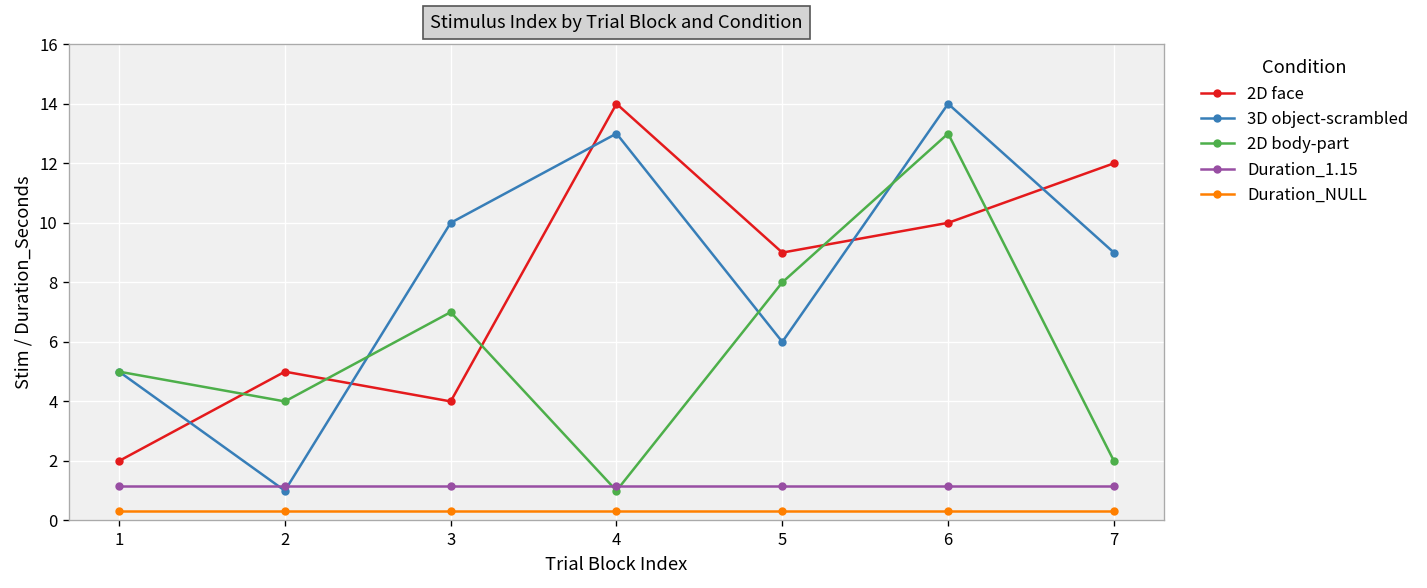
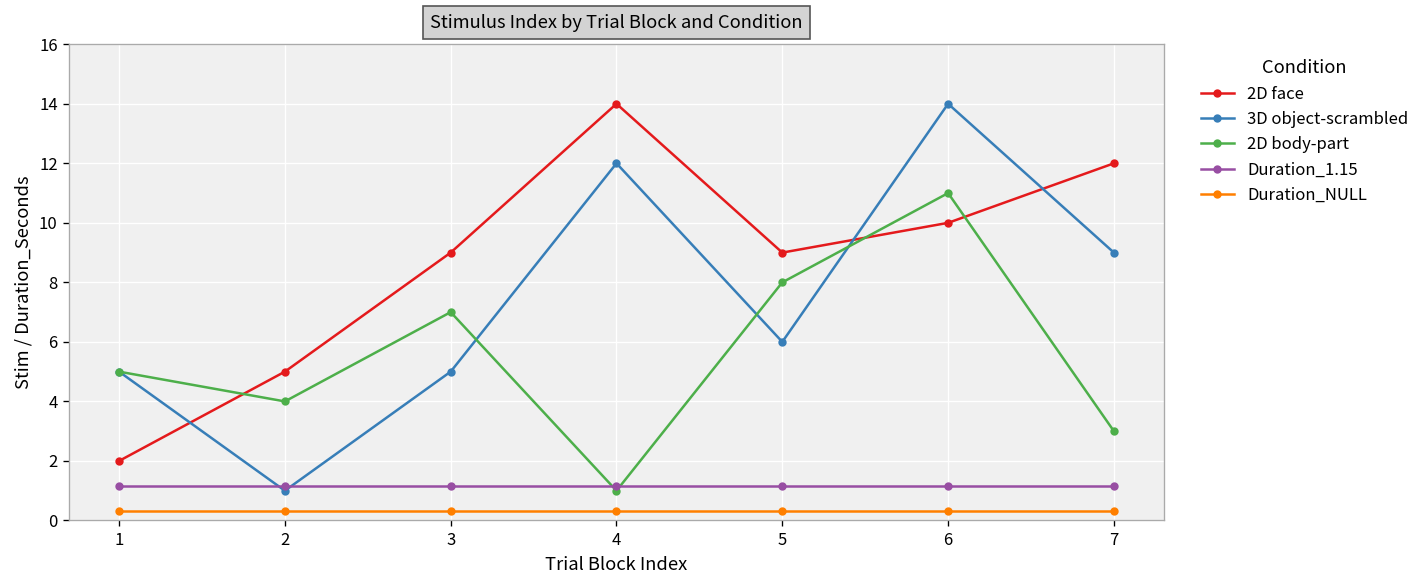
2D face, 3: 4 -> 9
3D object-scrambled, 3: 10 -> 5
3D object-scrambled, 4: 13 -> 12
2D body-part, 6: 13 -> 11
2D body-part, 7: 2 -> 3
